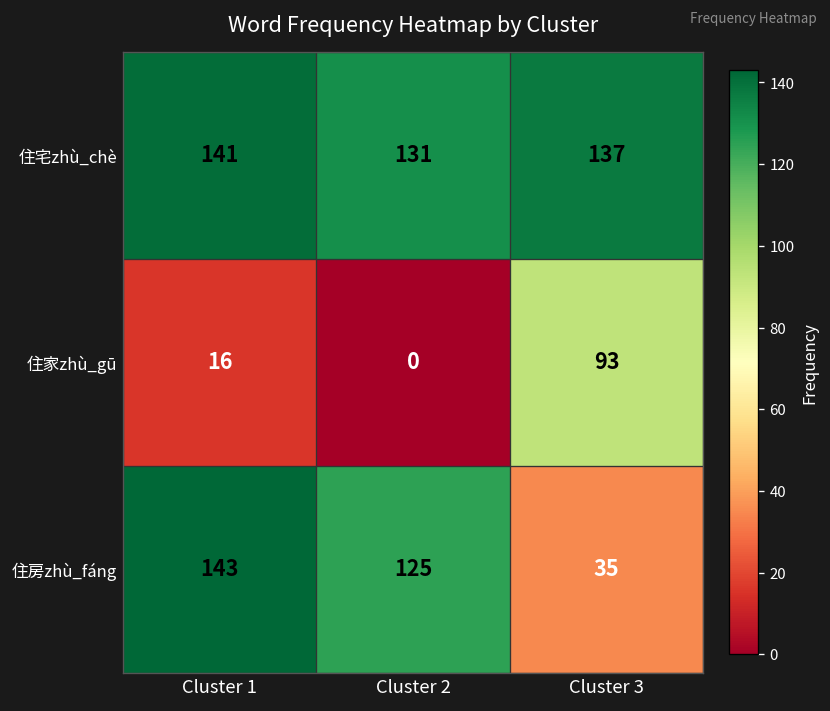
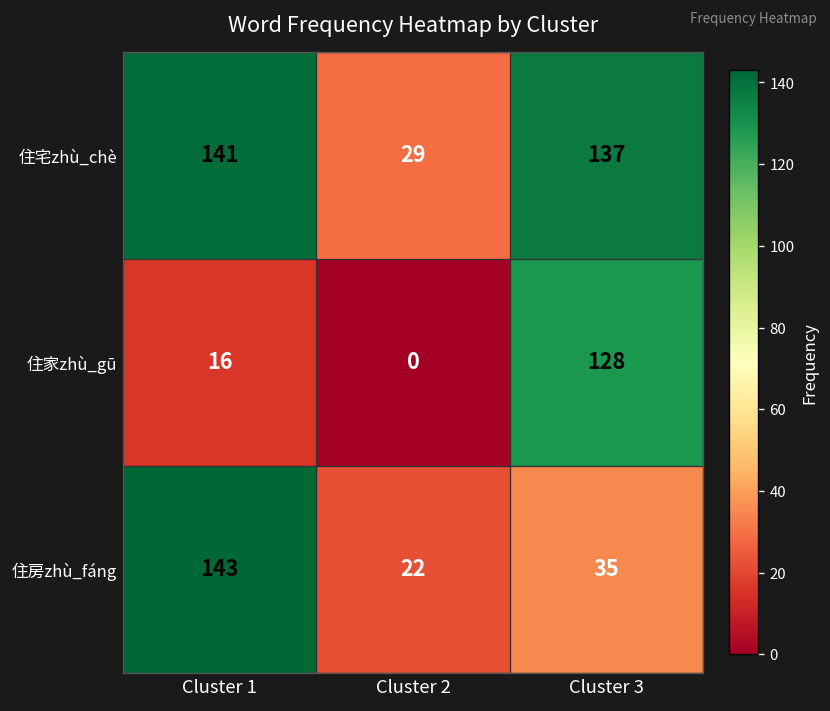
住宅zhù_chè, Cluster 2: 131 -> 29
住家zhù_gū, Cluster 3: 93 -> 128
住房zhù_fáng, Cluster 2: 125 -> 22
